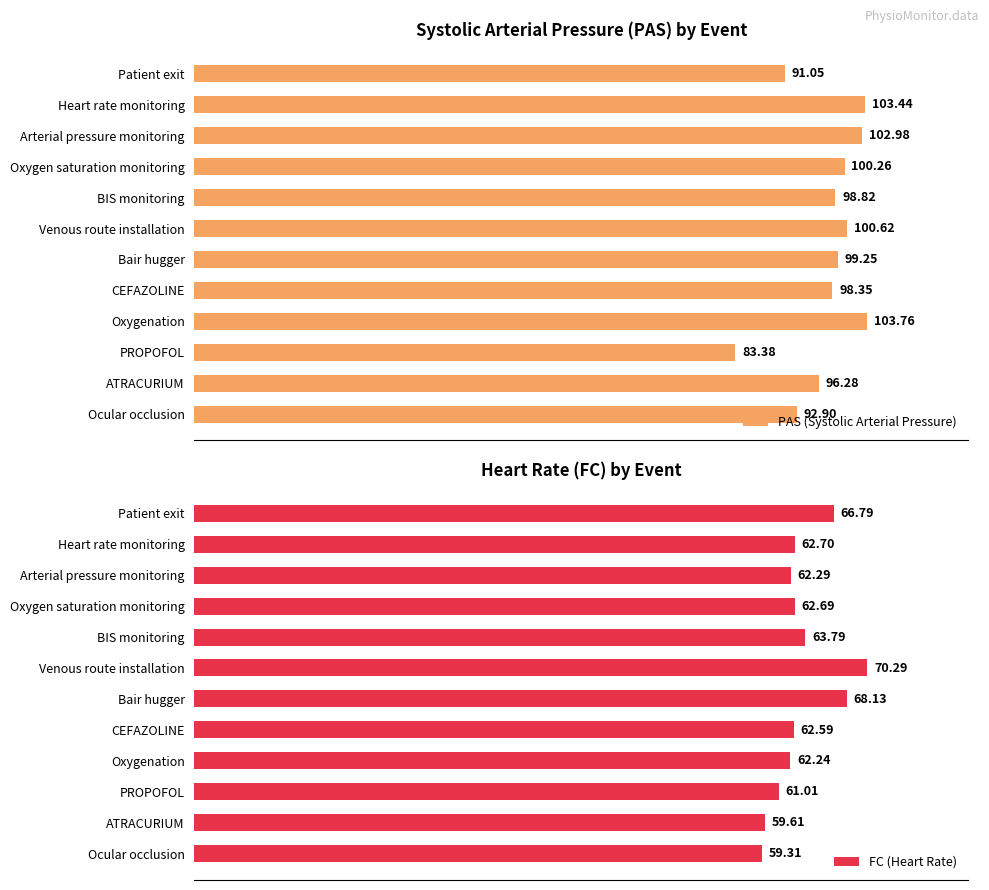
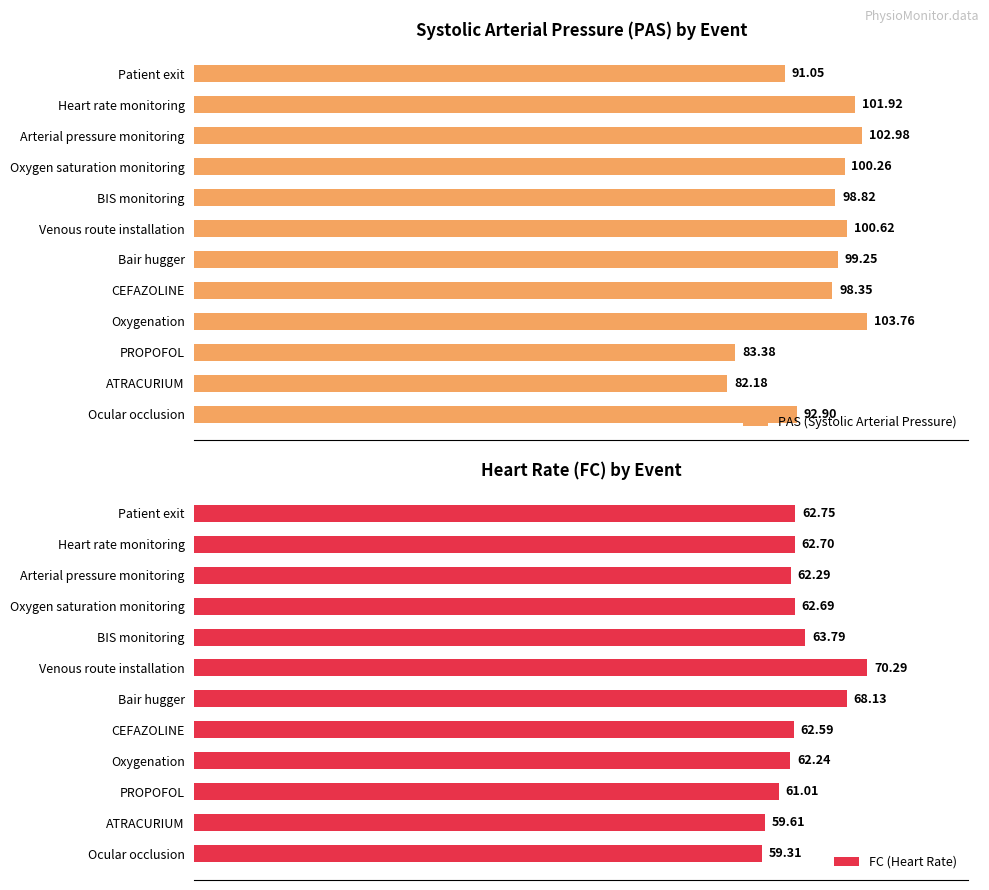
Systolic Arterial Pressure (PAS) by Event, Heart rate monitoring: 103.44 -> 101.92
Systolic Arterial Pressure (PAS) by Event, ATRACURIUM: 96.28 -> 82.18
Heart Rate (FC) by Event, Patient exit: 66.79 -> 62.75
